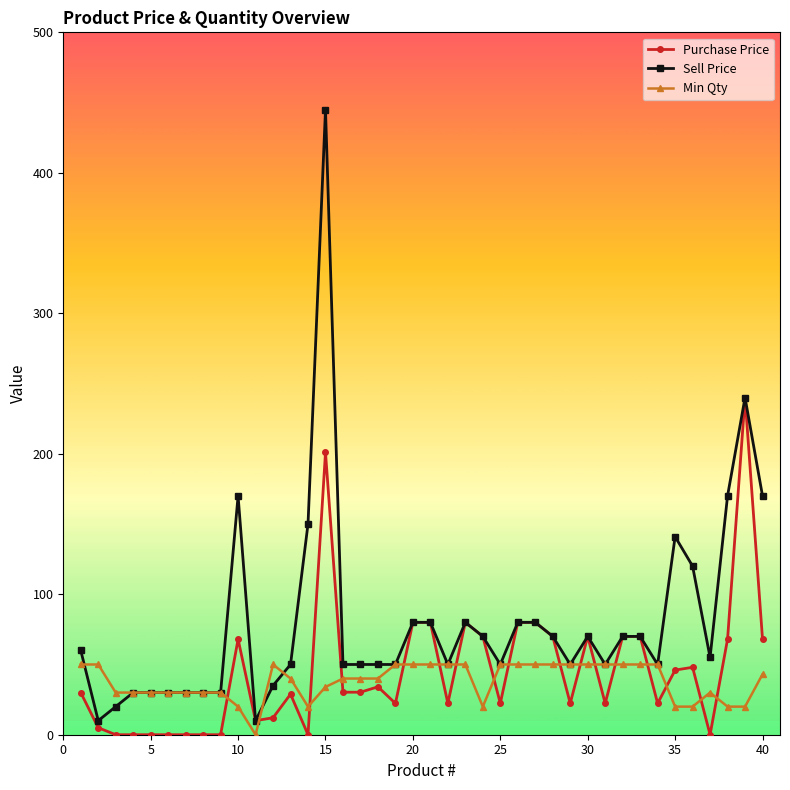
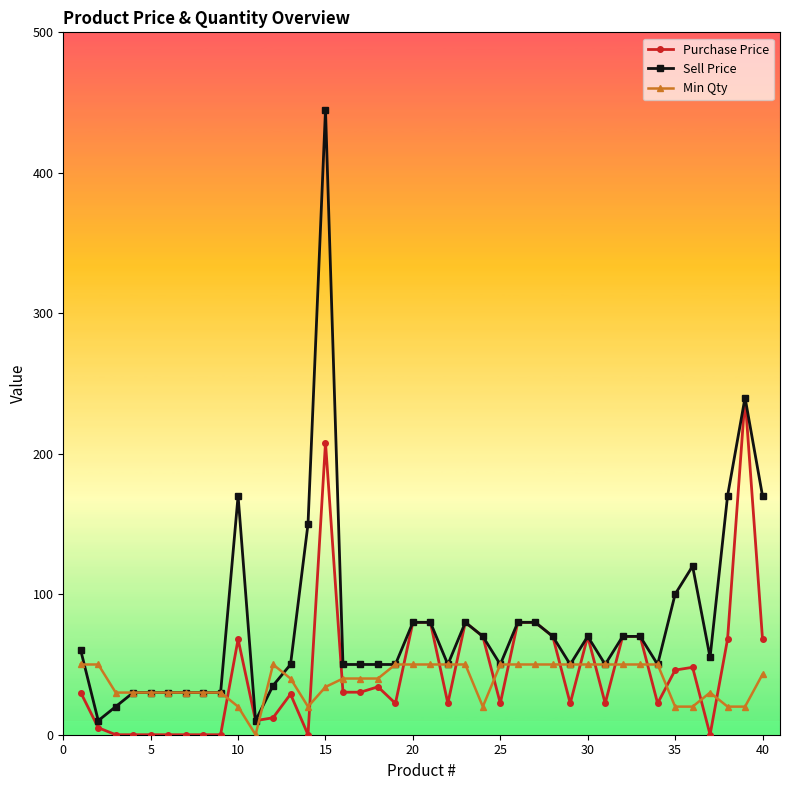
Purchase Price, 15: 201 -> 208
Sell Price, 35: 141 -> 100
